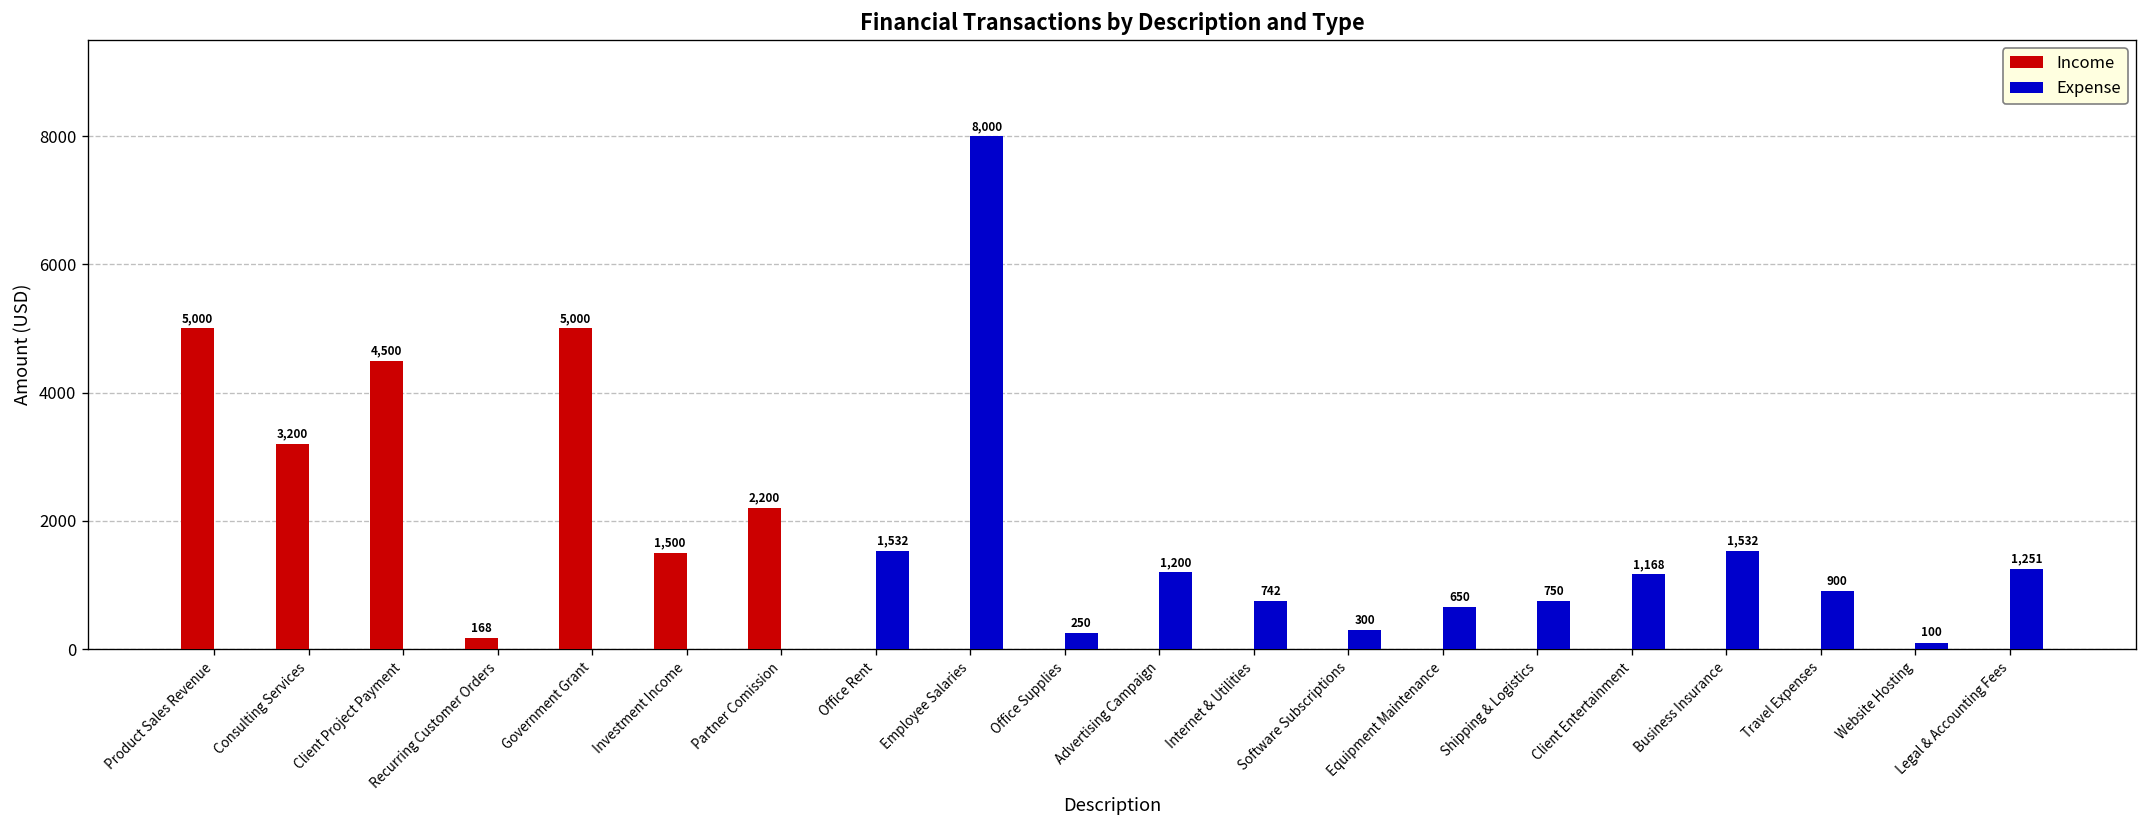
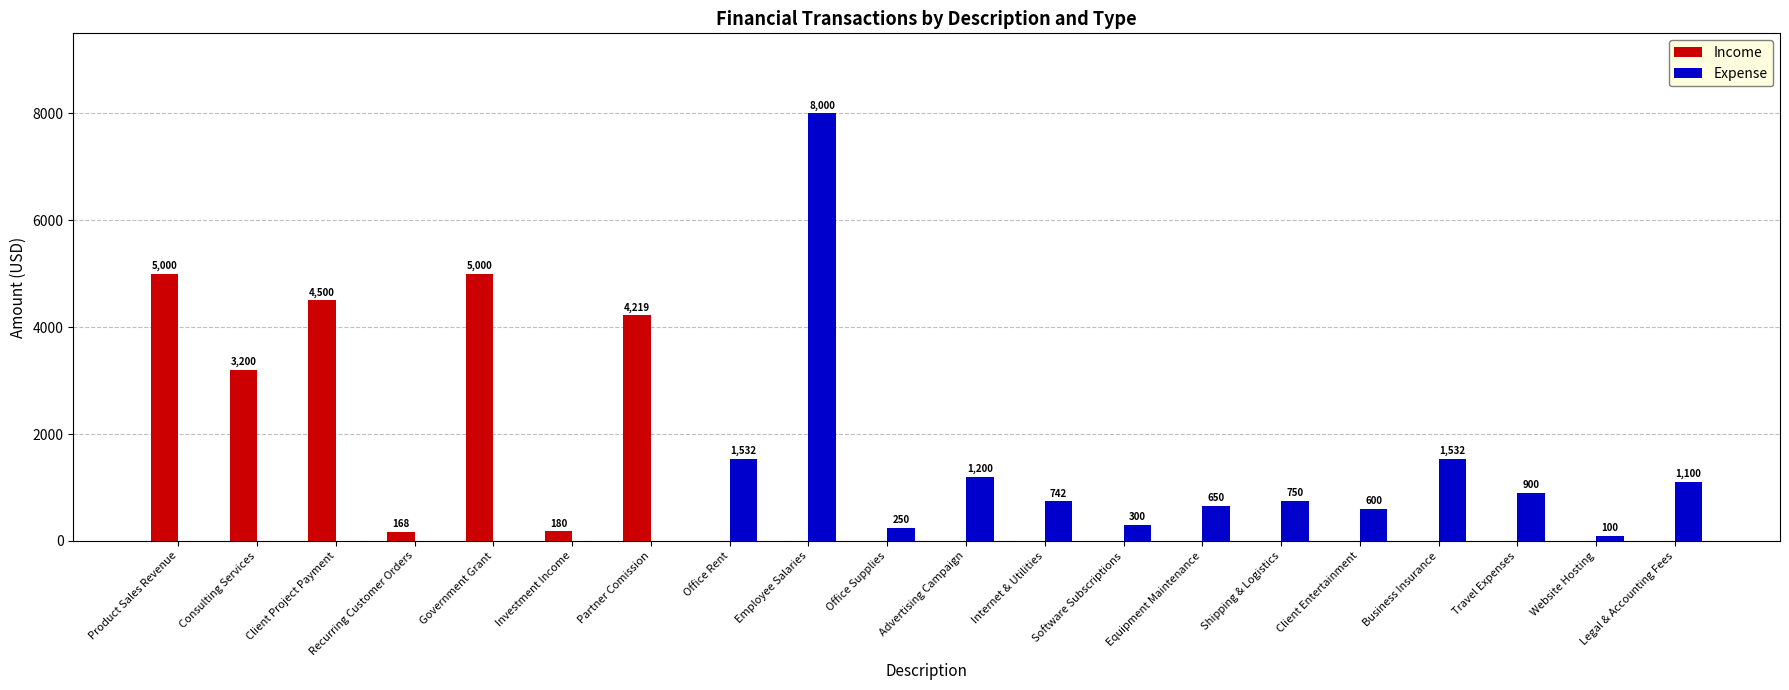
Income, Investment Income: 1,500 -> 180
Income, Partner Comission: 2,200 -> 4,219
Expense, Client Entertainment: 1,168 -> 600
Expense, Legal & Accounting Fees: 1,251 -> 1,100
